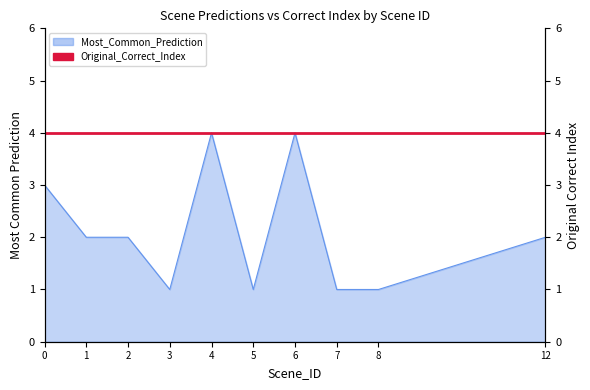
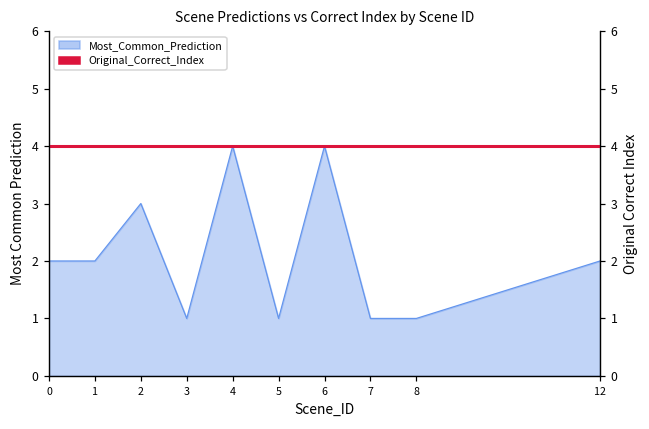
Most_Common_Prediction, 0: 3 -> 2
Most_Common_Prediction, 2: 2 -> 3
